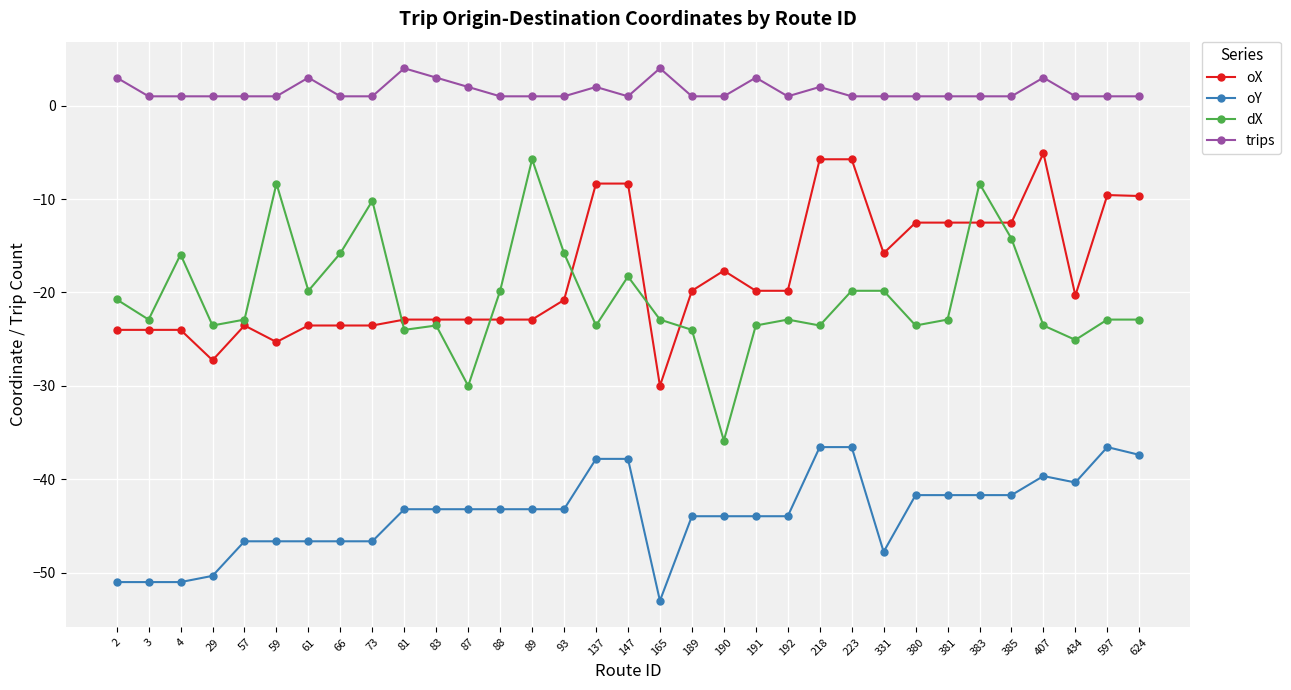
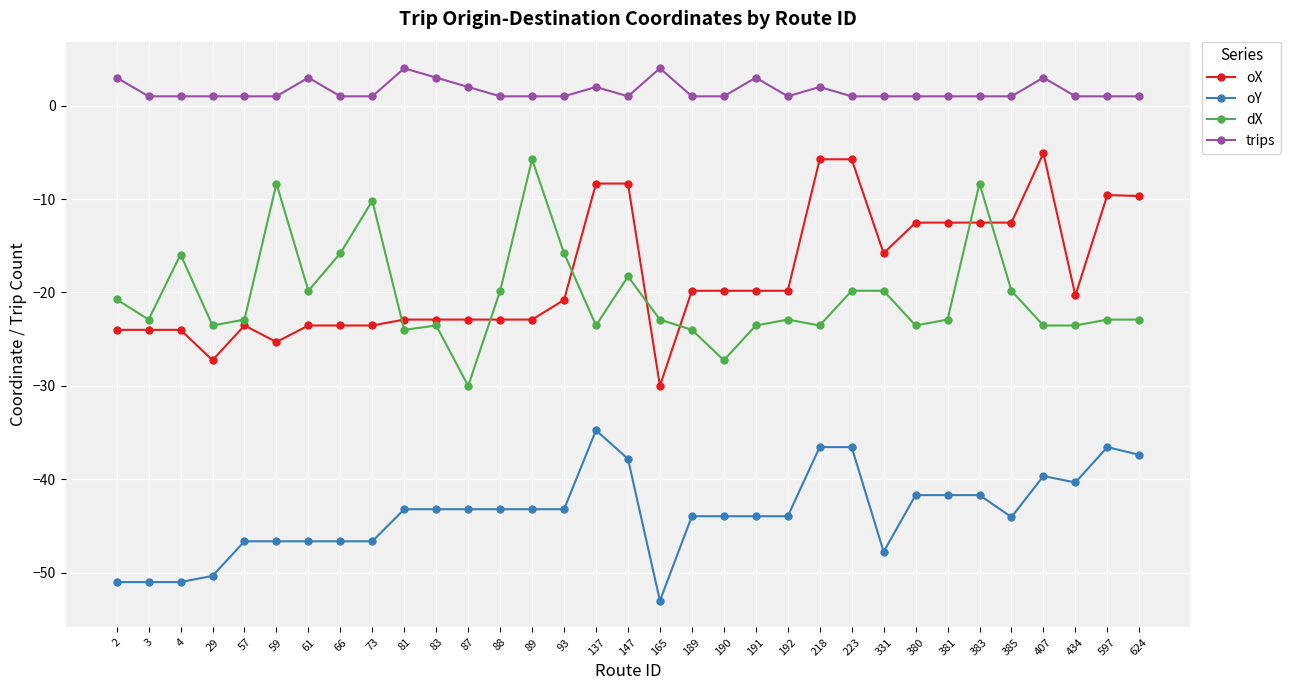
oY, 137: -38 -> -35
oX, 190: -18 -> -20
dX, 190: -36 -> -27
oY, 385: -42 -> -44
dX, 385: -14 -> -20
dX, 434: -25 -> -24
